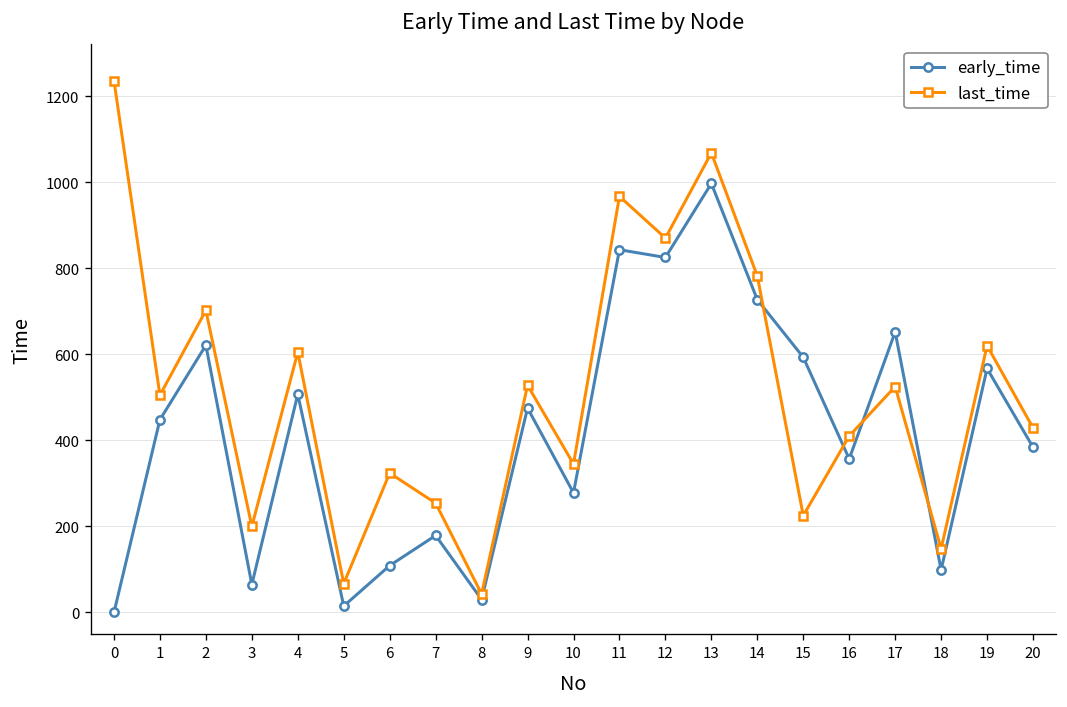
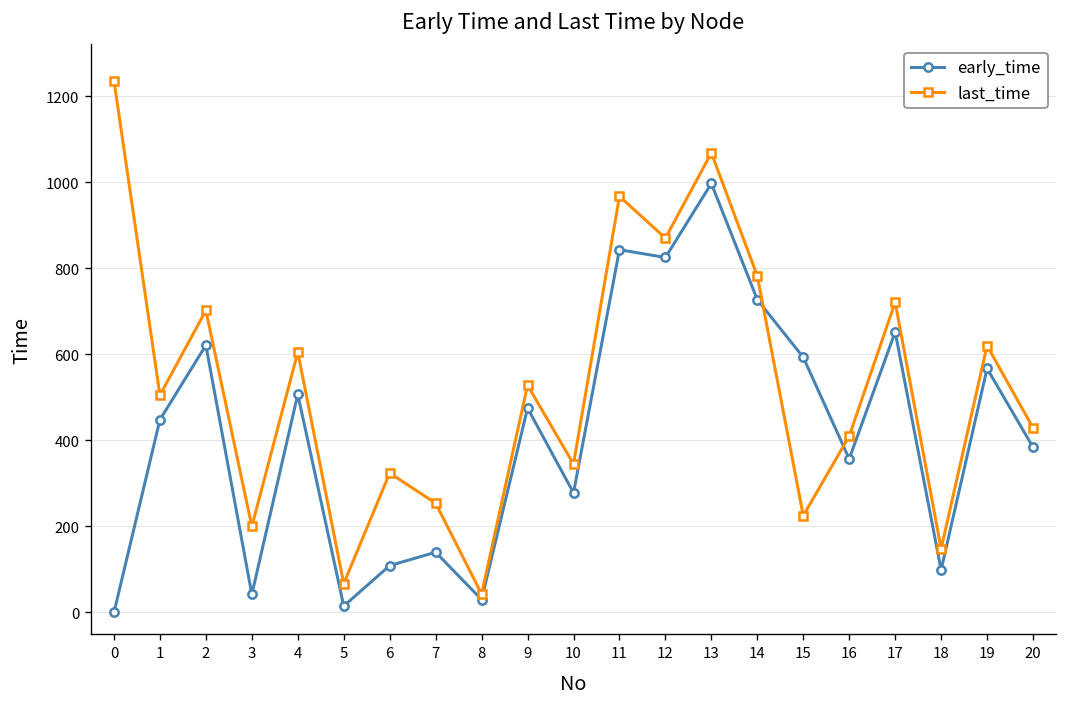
early_time, 3: 70 -> 40
early_time, 7: 180 -> 140
last_time, 17: 530 -> 720
